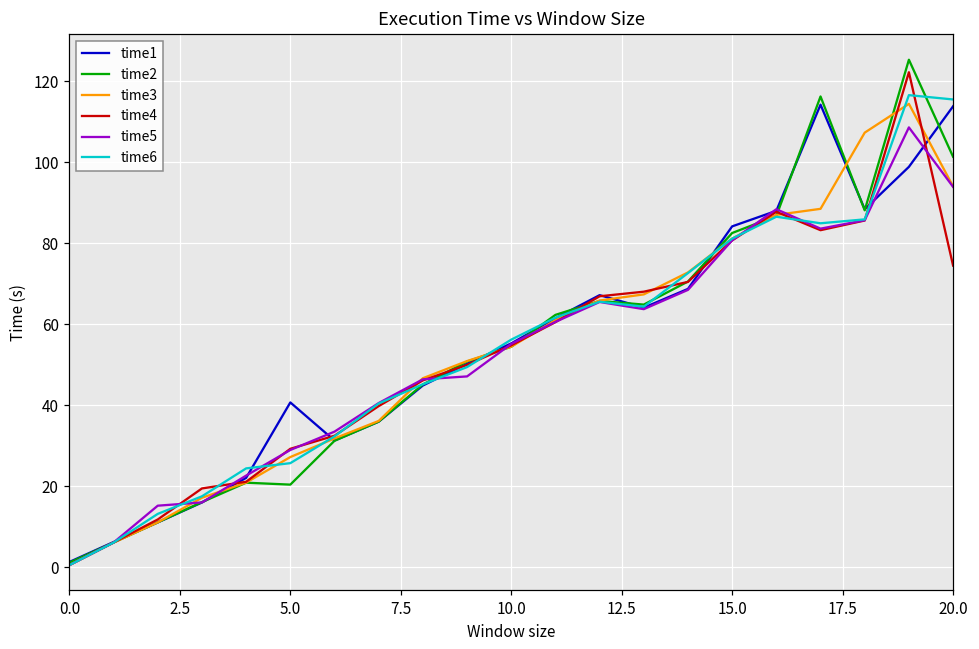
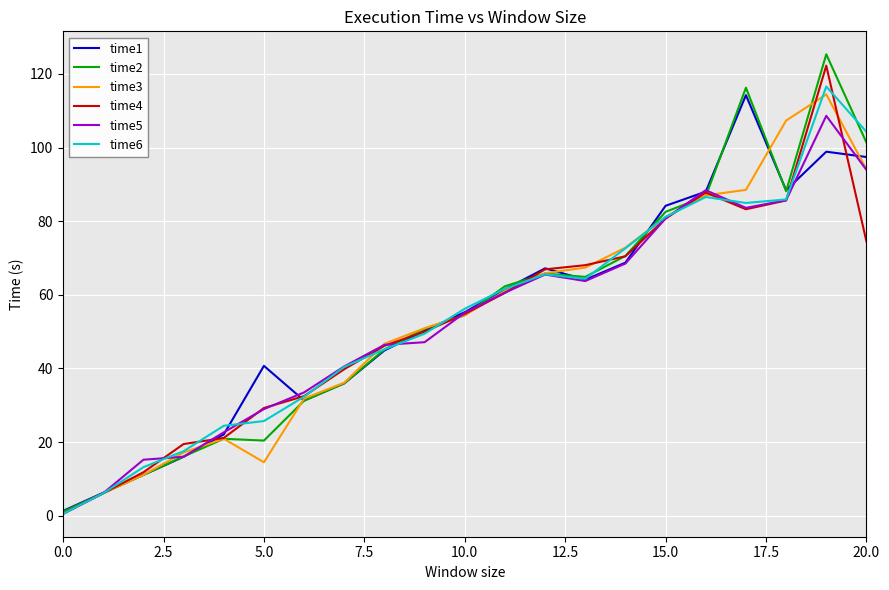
time3, 5.0: 27 -> 15
time1, 20.0: 114 -> 97
time6, 20.0: 116 -> 104
